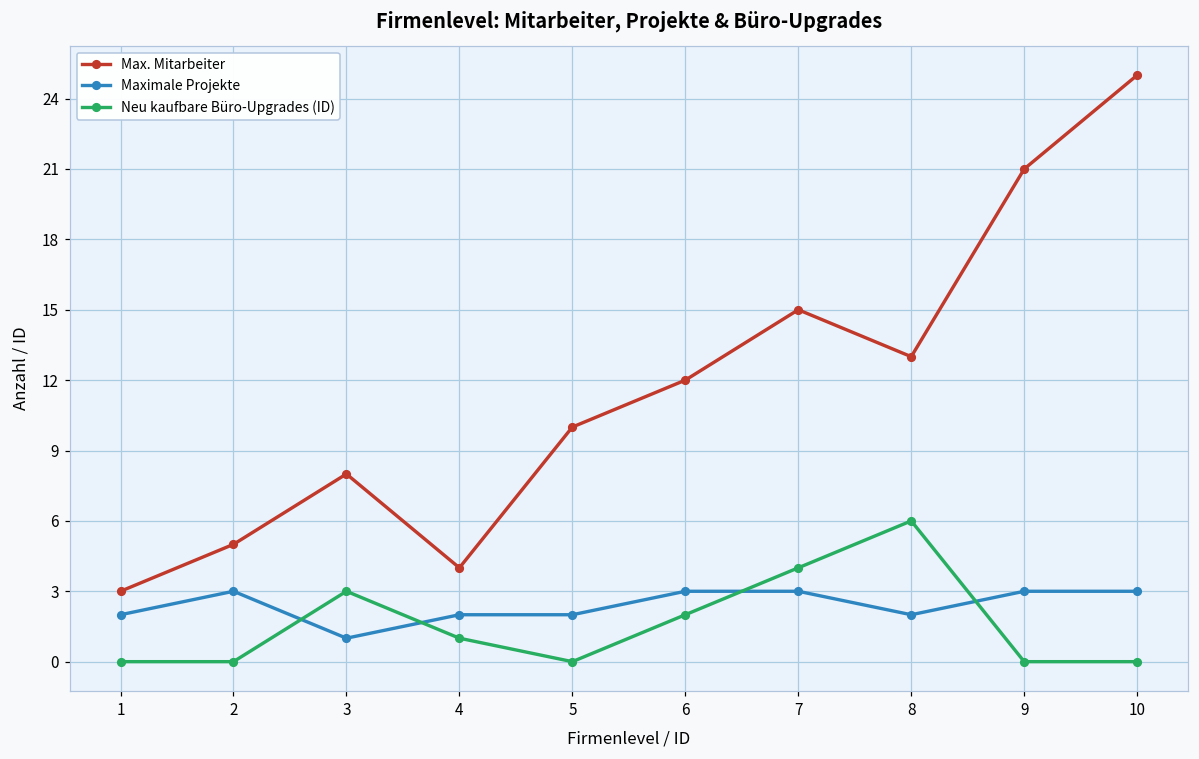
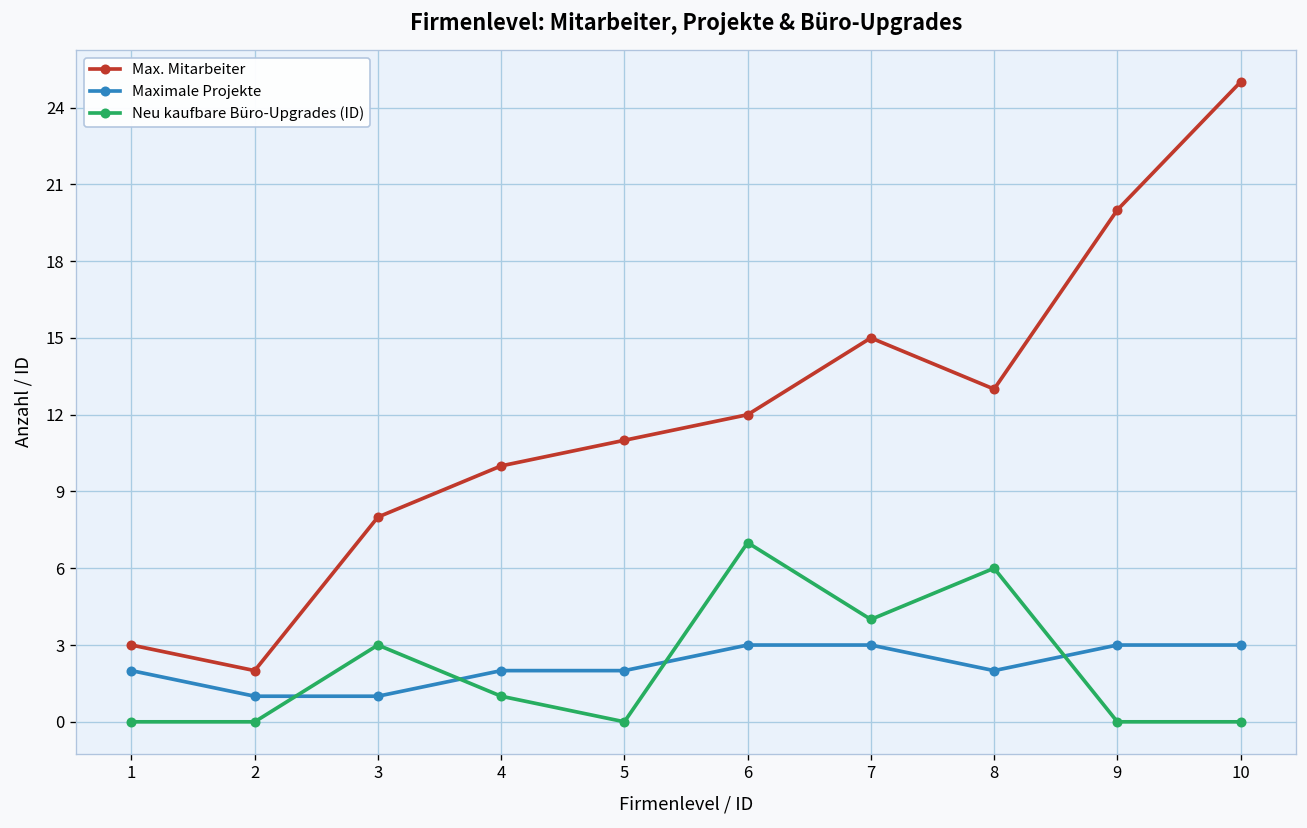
Max. Mitarbeiter, 2: 5 -> 2
Maximale Projekte, 2: 3 -> 1
Max. Mitarbeiter, 4: 4 -> 10
Max. Mitarbeiter, 5: 10 -> 11
Neu kaufbare Büro-Upgrades (ID), 6: 2 -> 7
Max. Mitarbeiter, 9: 21 -> 20
